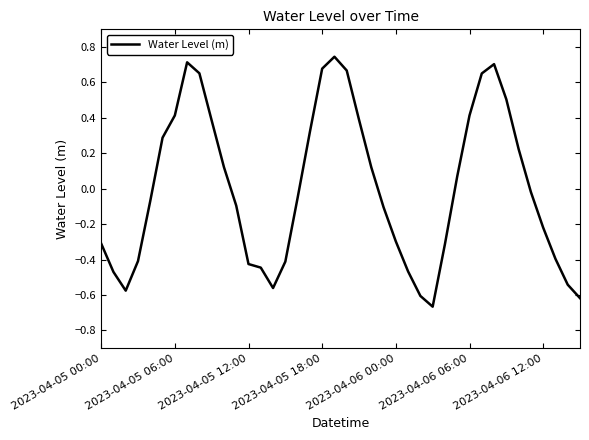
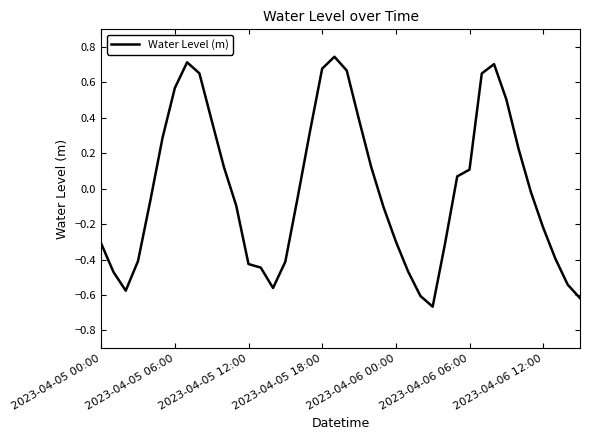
2023-04-05 06:00: 0.41 -> 0.57
2023-04-06 06:00: 0.41 -> 0.11
